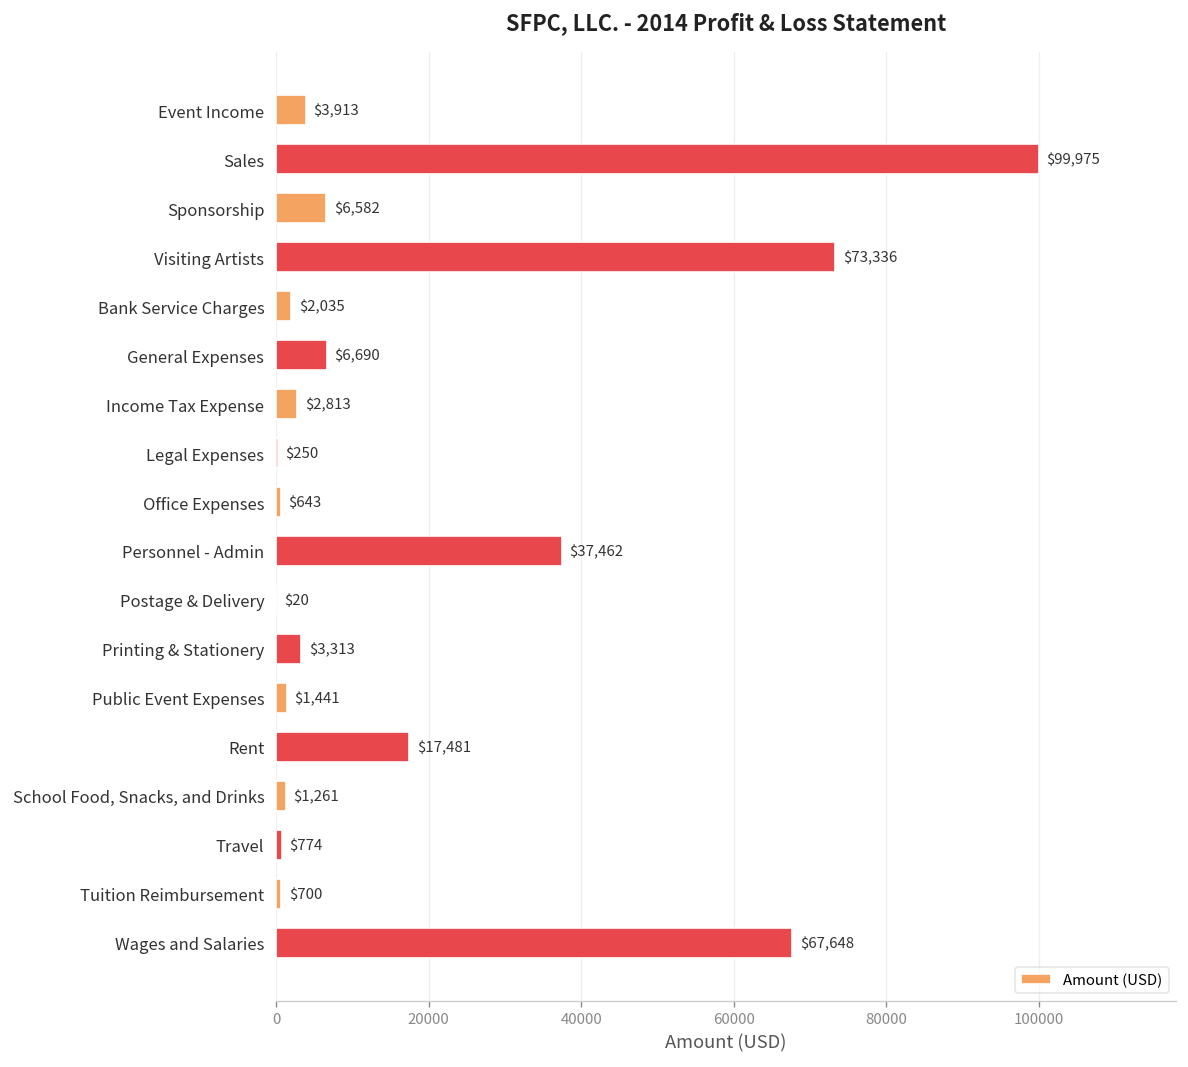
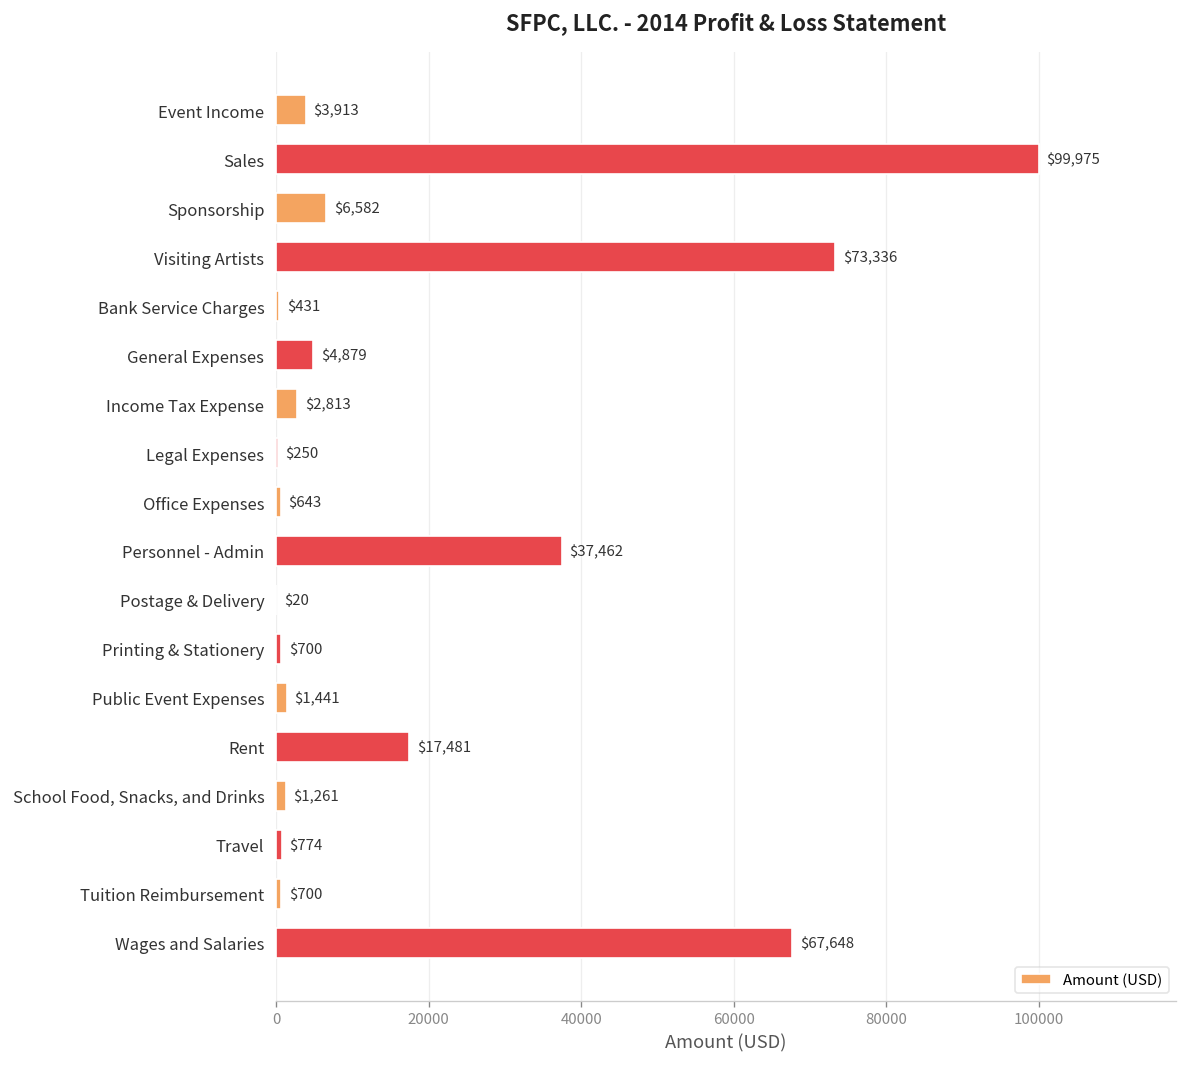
Bank Service Charges: $2,035 -> $431
General Expenses: $6,690 -> $4,879
Printing & Stationery: $3,313 -> $700
